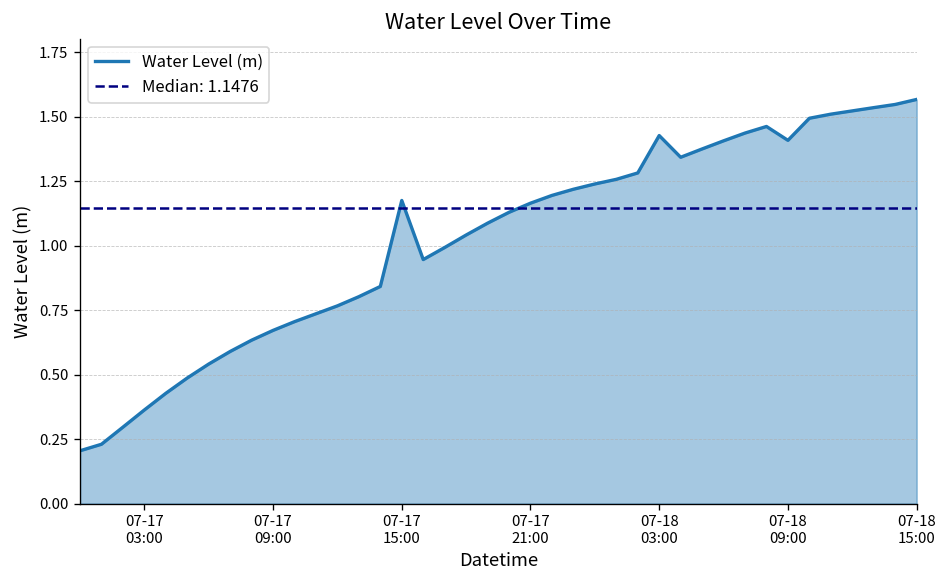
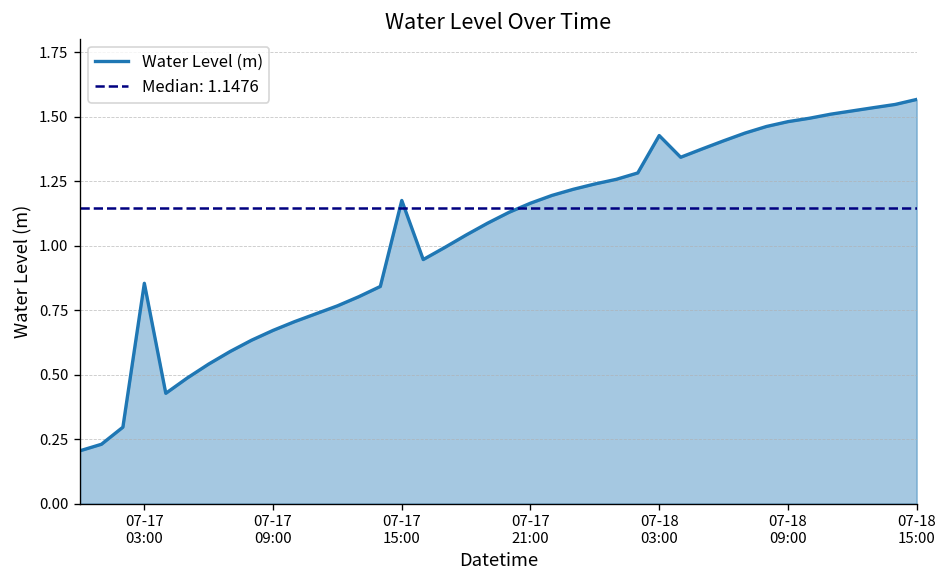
07-17 03:00: 0.36 -> 0.85
07-18 09:00: 1.41 -> 1.48
